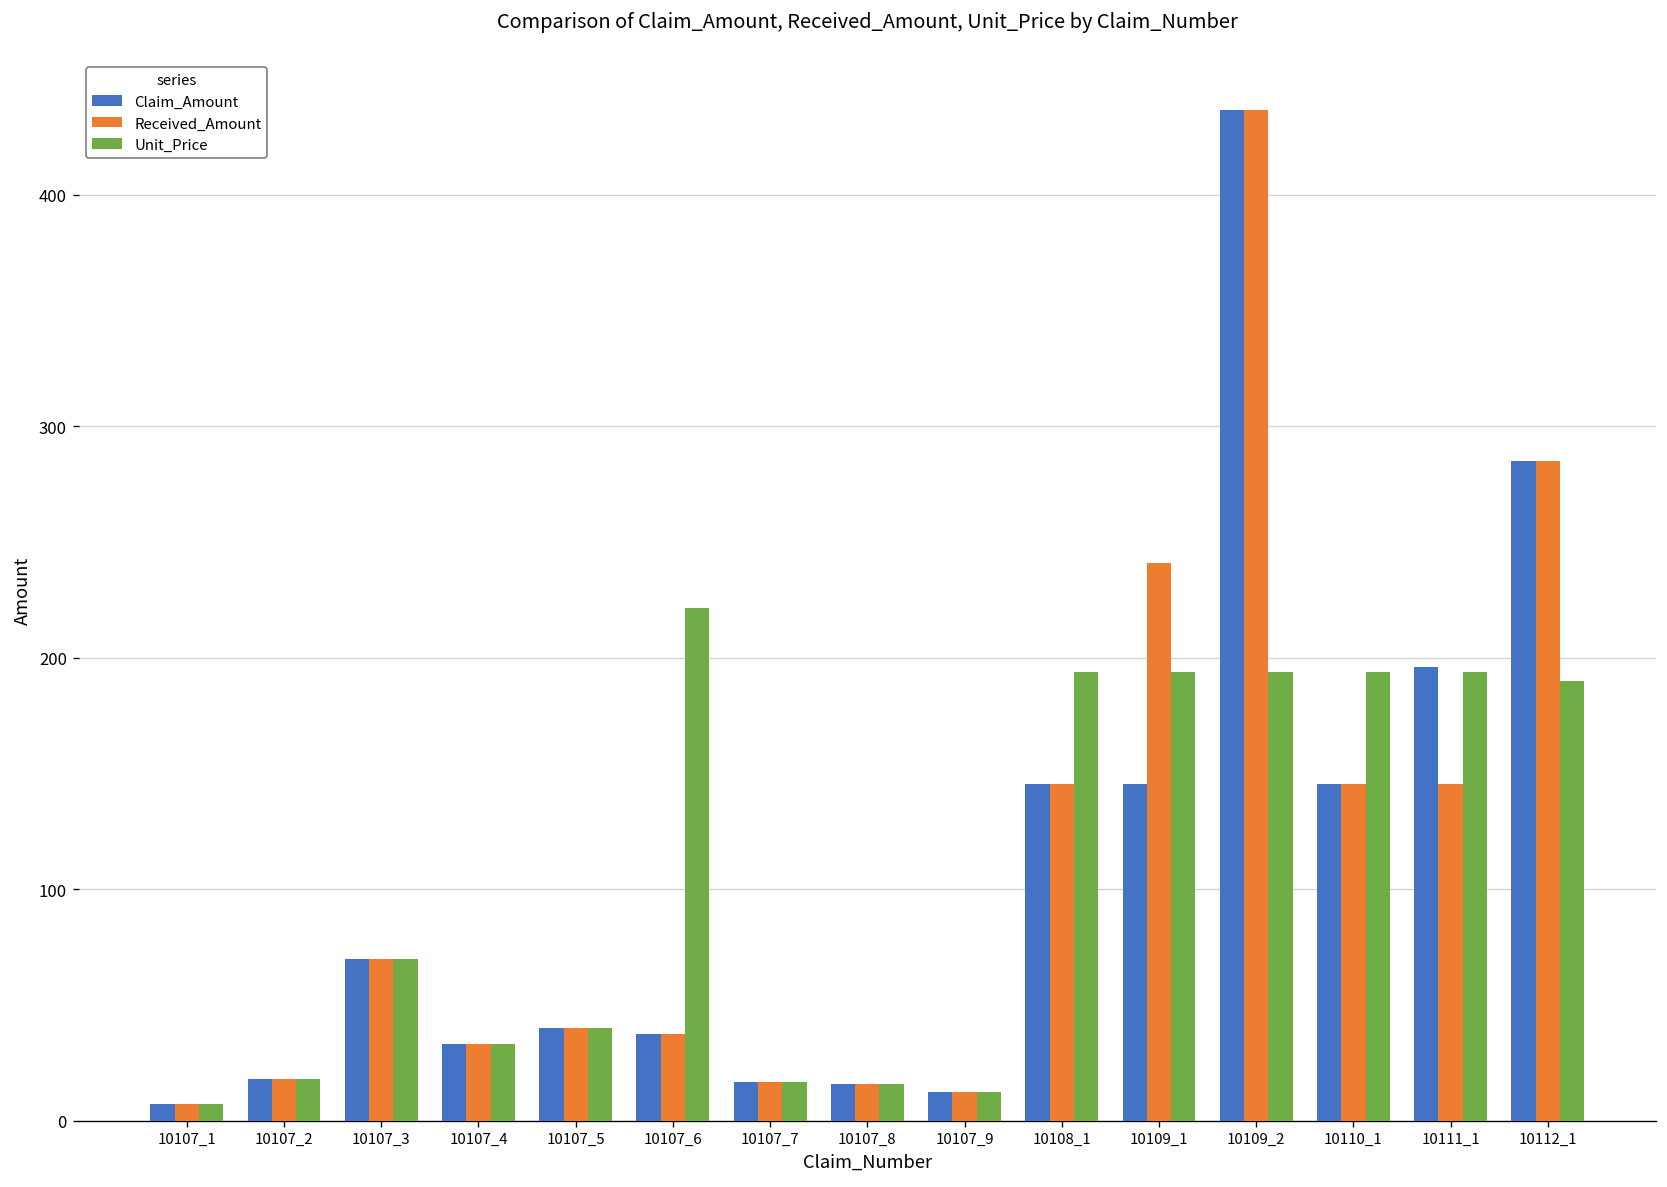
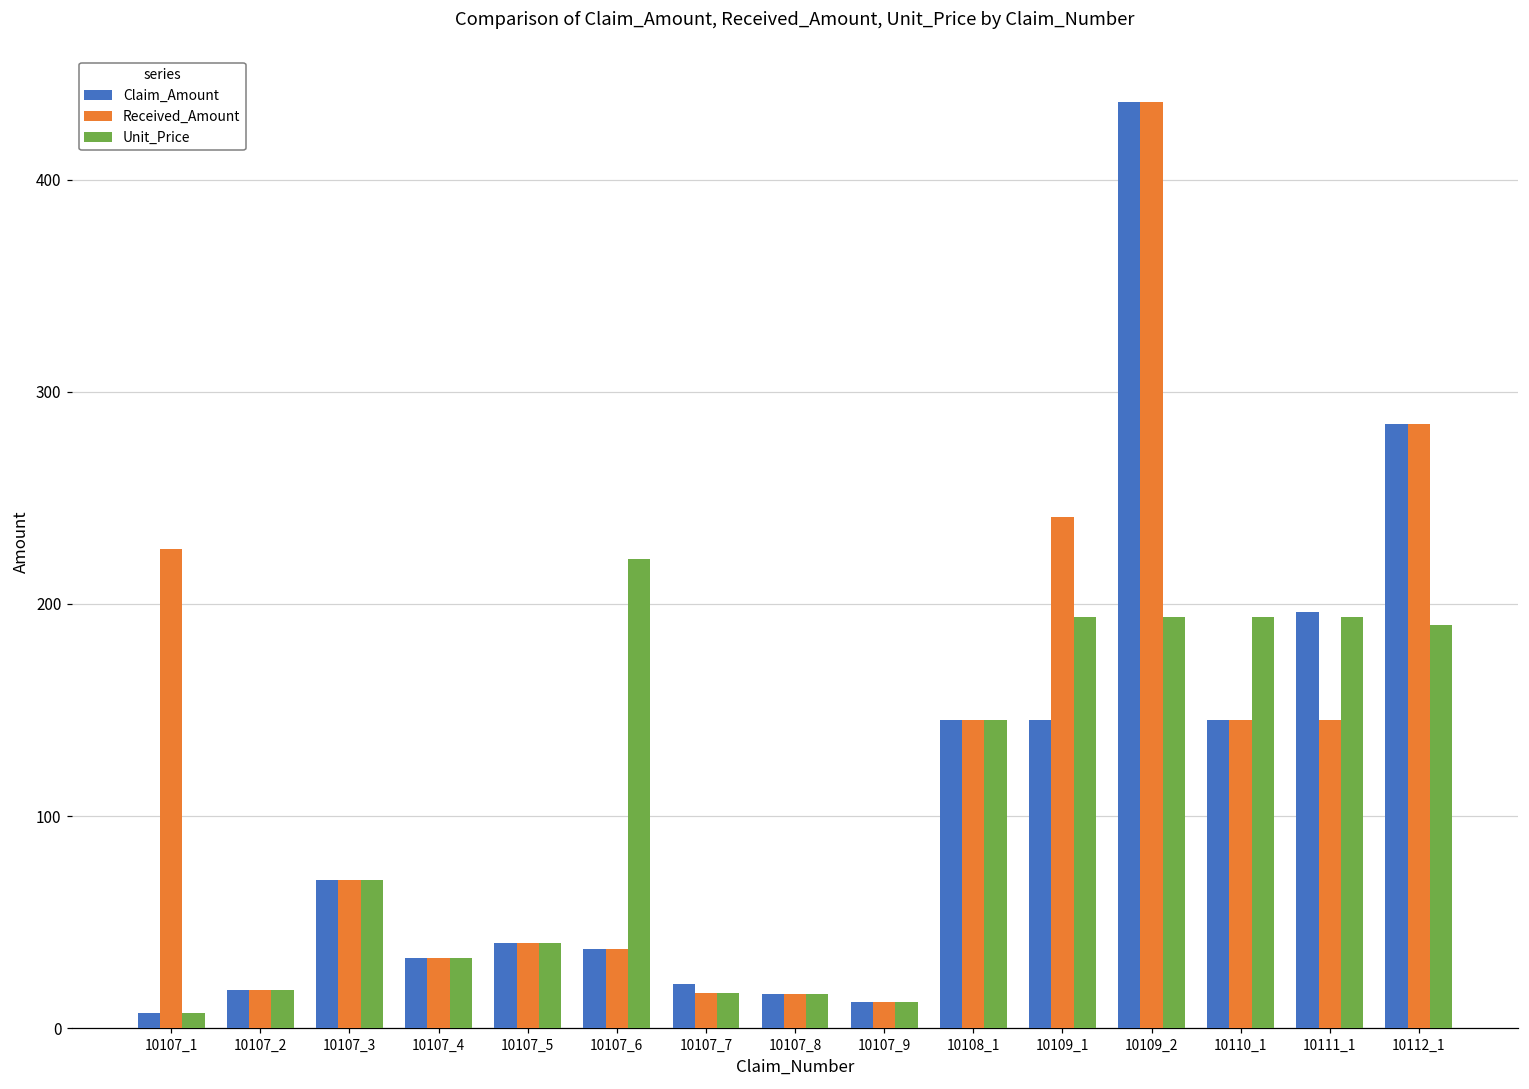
Received_Amount, 10107_1: 7 -> 226
Claim_Amount, 10107_7: 17 -> 21
Unit_Price, 10108_1: 194 -> 145
